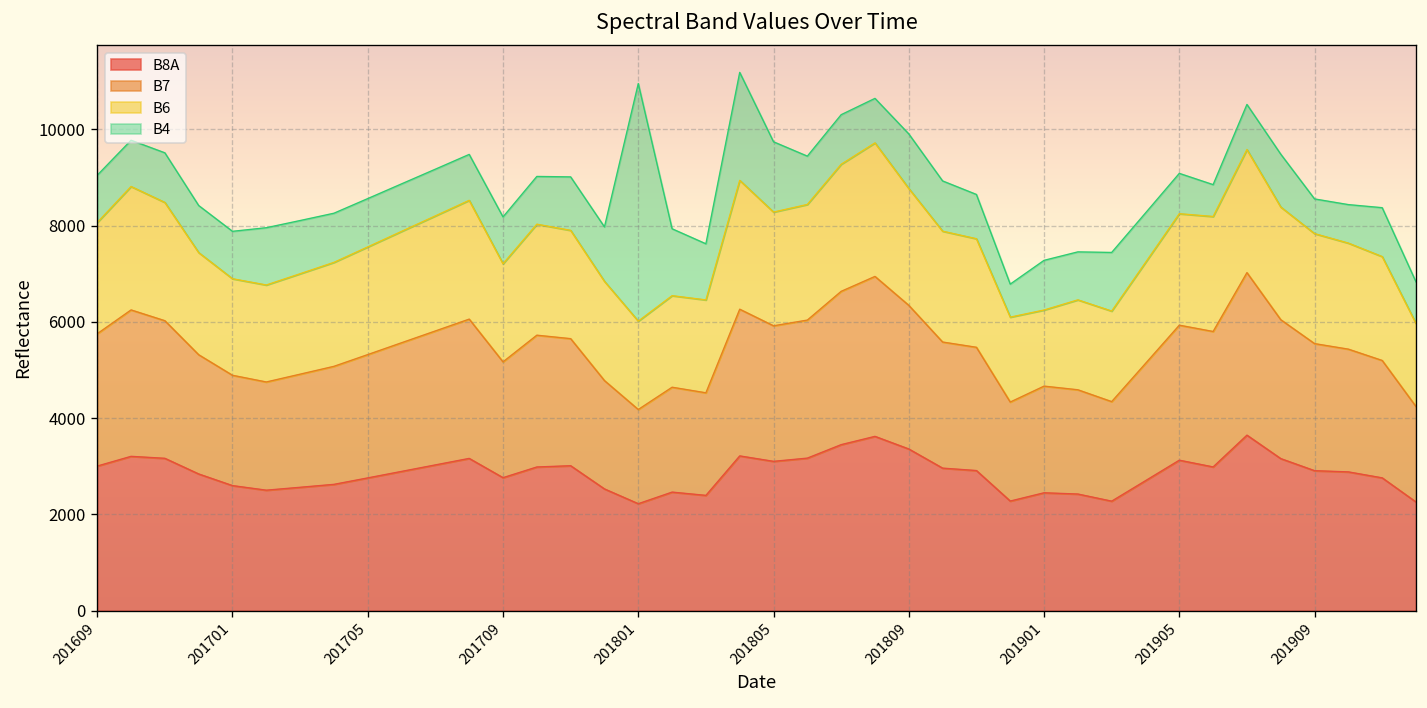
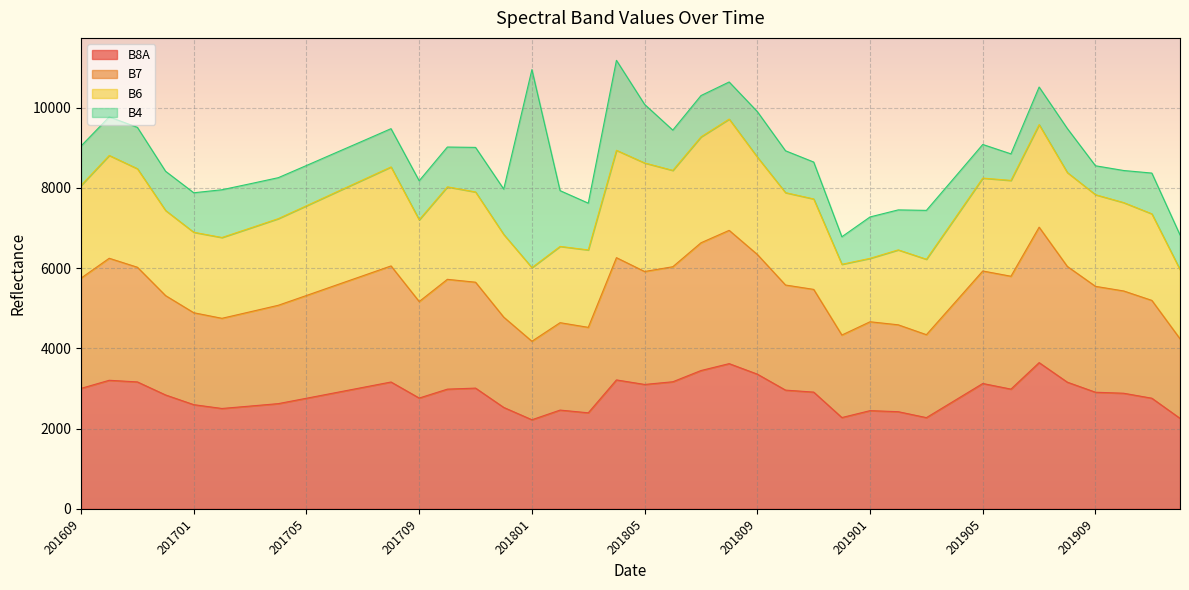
B6, 201805: 2400 -> 2700
